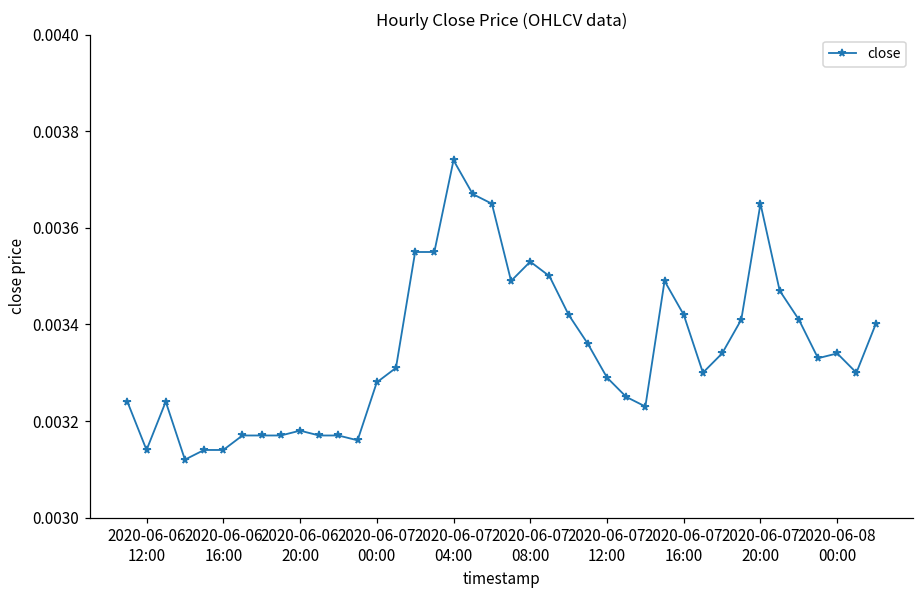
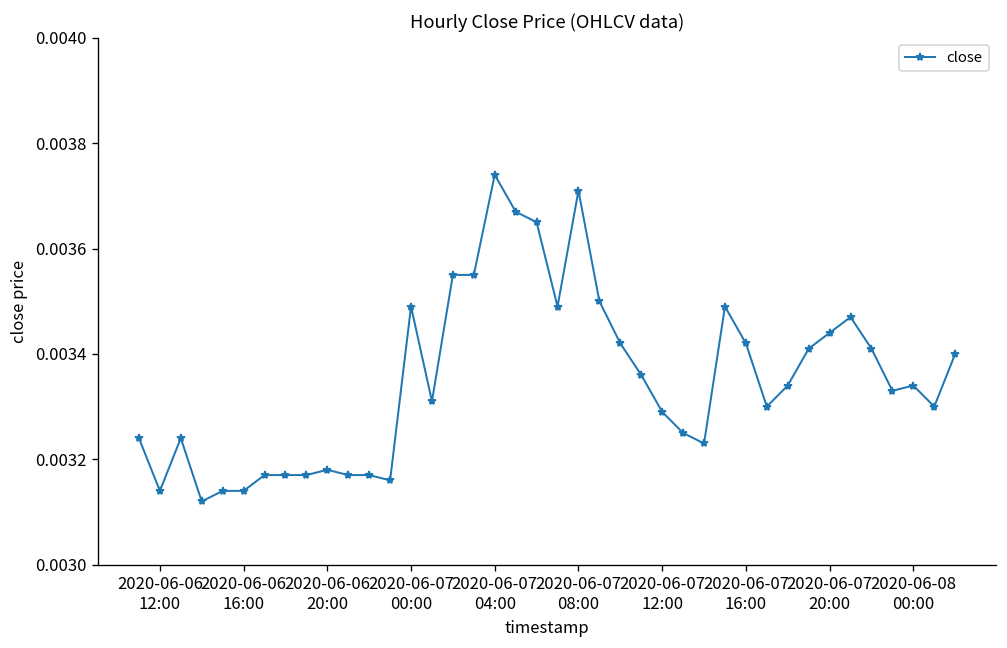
2020-06-07 00:00: 0.00328 -> 0.00349
2020-06-07 08:00: 0.00353 -> 0.00371
2020-06-07 20:00: 0.00365 -> 0.00344
